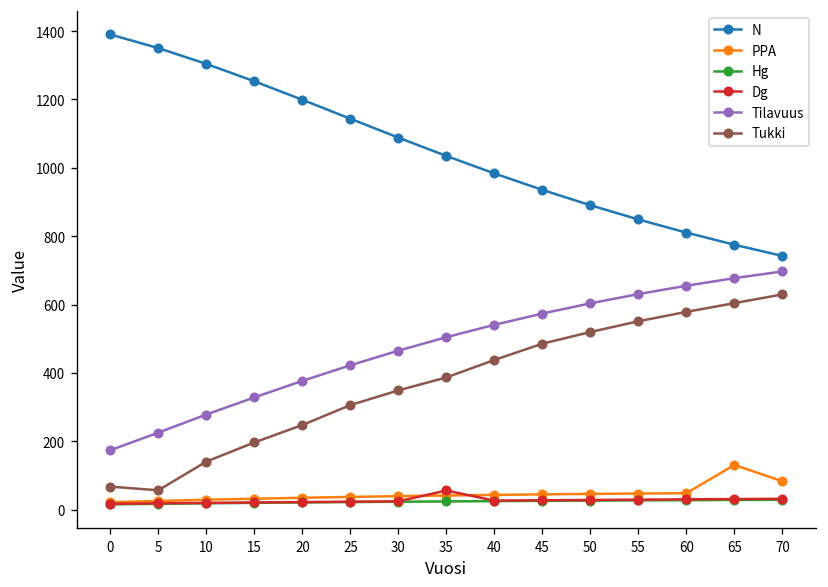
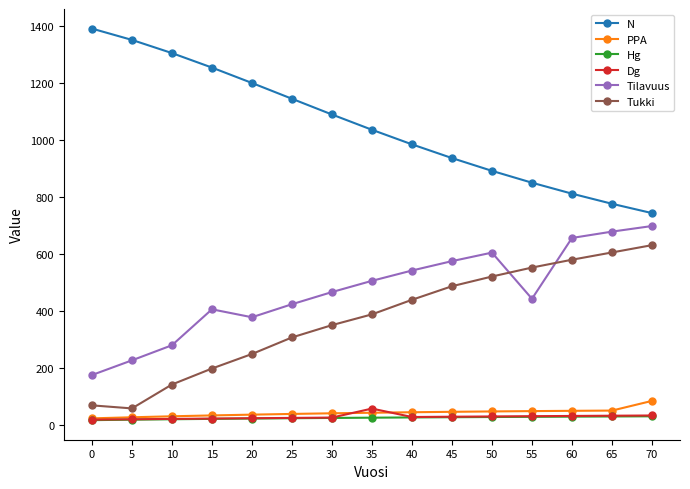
Tilavuus, 15: 330 -> 400
Tilavuus, 55: 630 -> 440
PPA, 65: 130 -> 50
